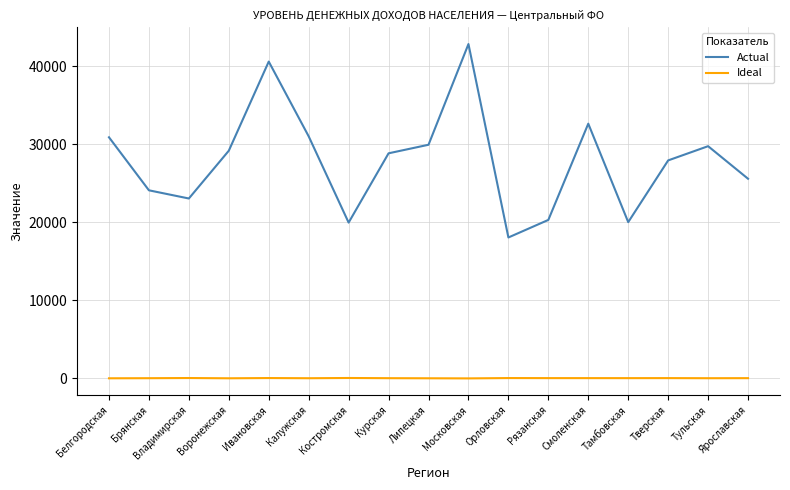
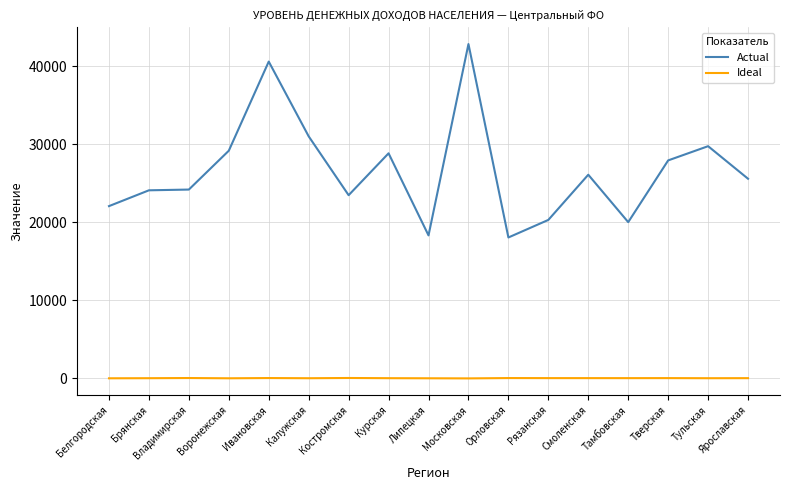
Actual, Белгородская: 31000 -> 22000
Actual, Владимирская: 23000 -> 24000
Actual, Костромская: 20000 -> 23000
Actual, Липецкая: 30000 -> 18000
Actual, Смоленская: 33000 -> 26000
